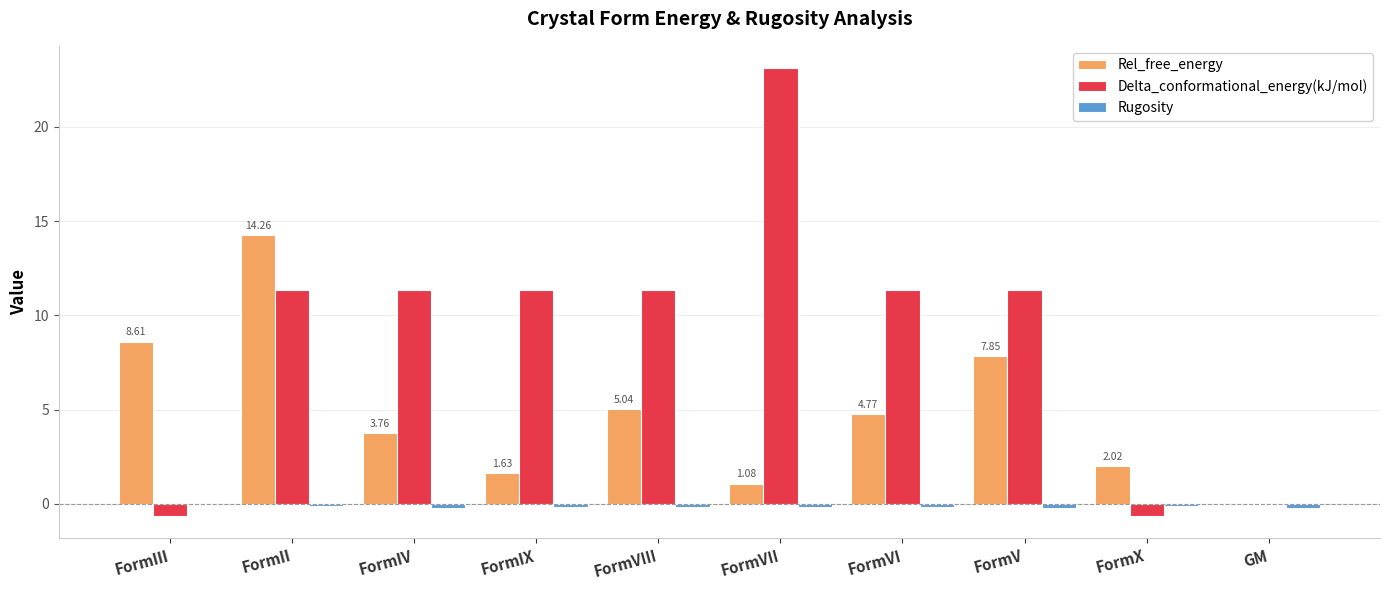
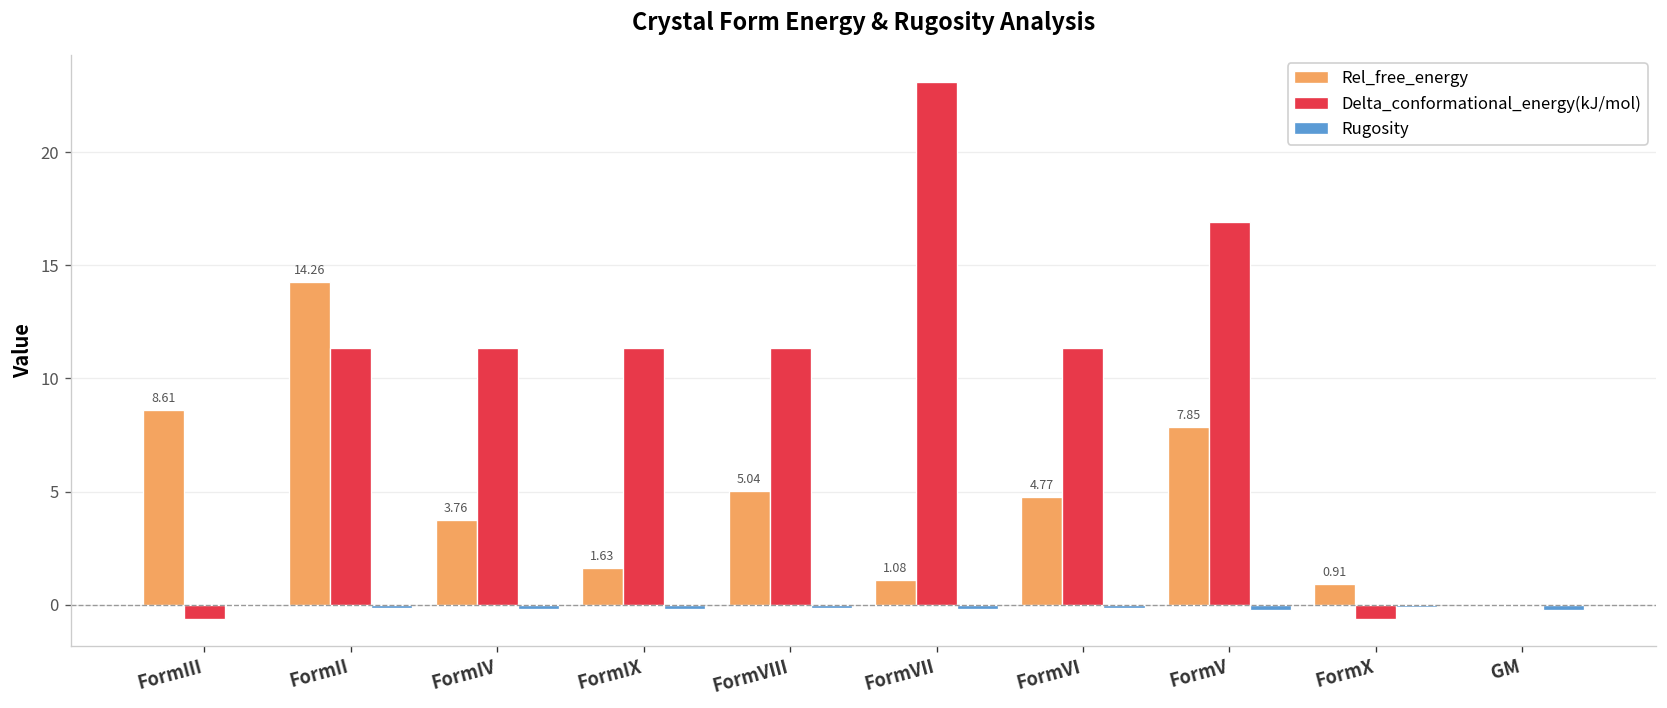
Delta_conformational_energy(kJ/mol), FormV: 11.3 -> 16.9
Rel_free_energy, FormX: 2.02 -> 0.91
